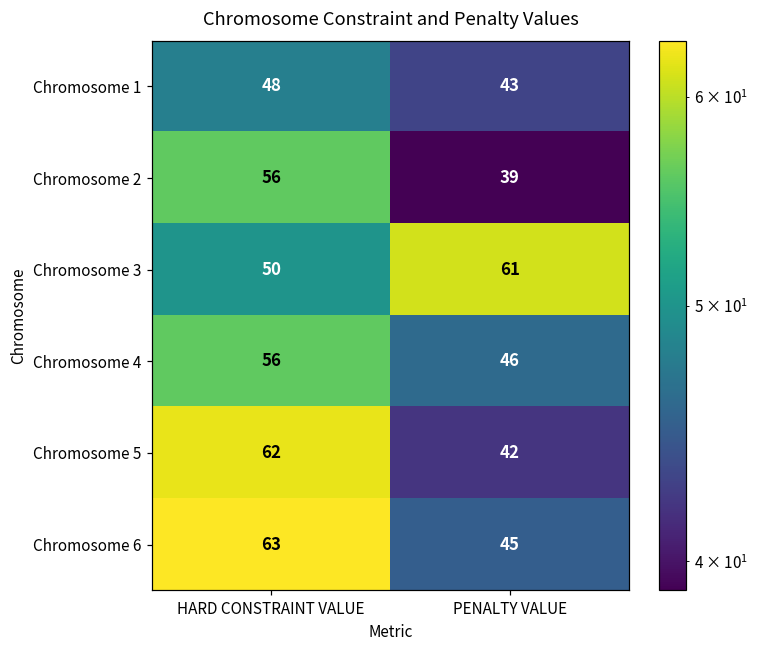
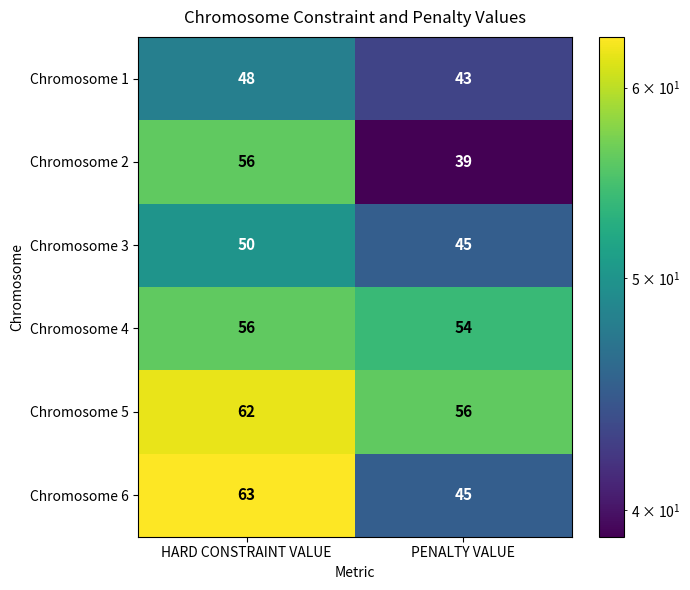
Chromosome 3, PENALTY VALUE: 61 -> 45
Chromosome 4, PENALTY VALUE: 46 -> 54
Chromosome 5, PENALTY VALUE: 42 -> 56
